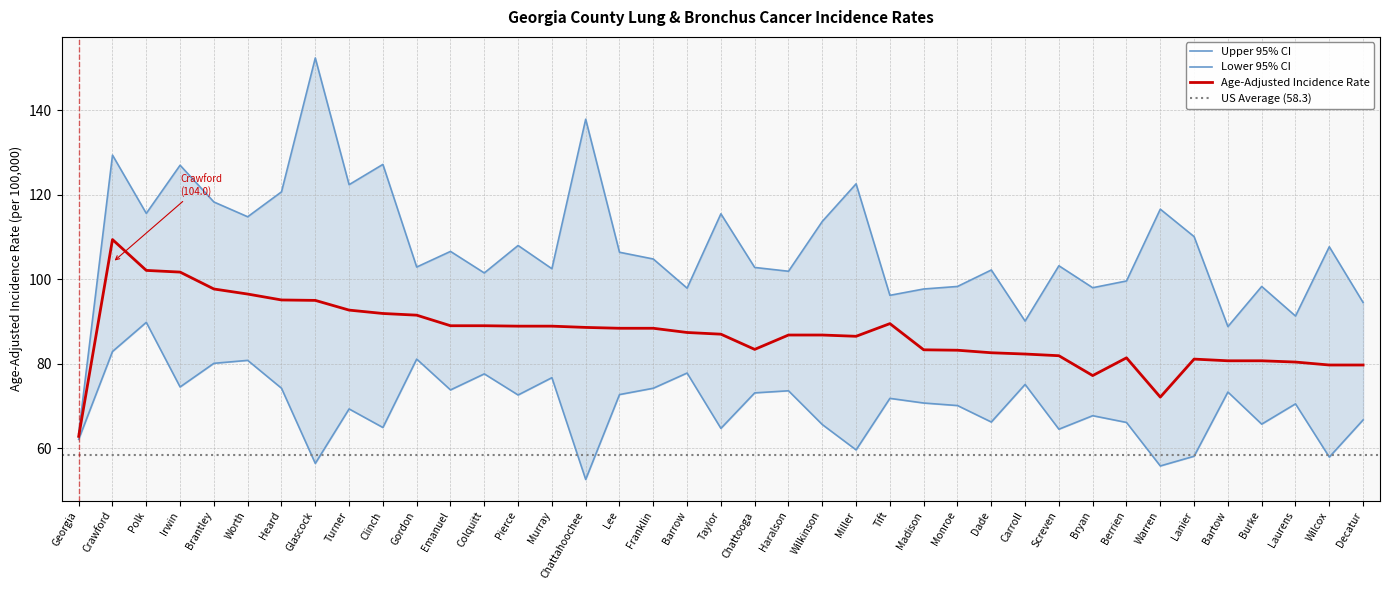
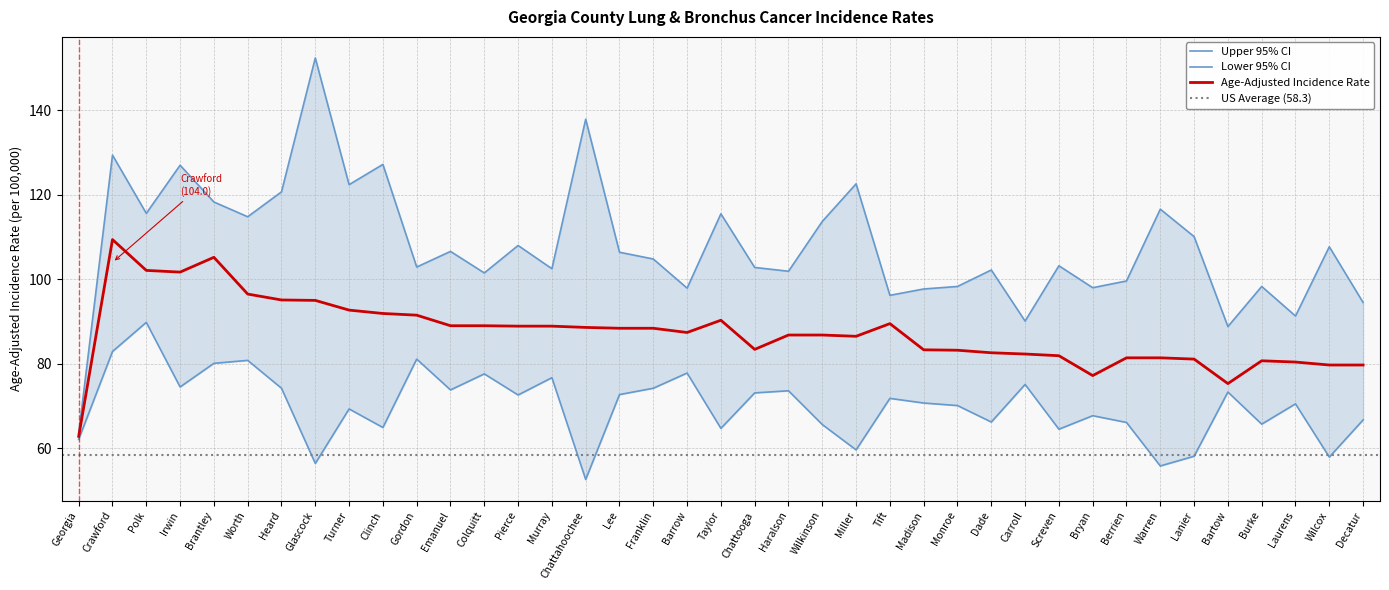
Age-Adjusted Incidence Rate, Brantley: 98 -> 105
Age-Adjusted Incidence Rate, Taylor: 87 -> 90
Age-Adjusted Incidence Rate, Warren: 72 -> 81
Age-Adjusted Incidence Rate, Bartow: 81 -> 75
